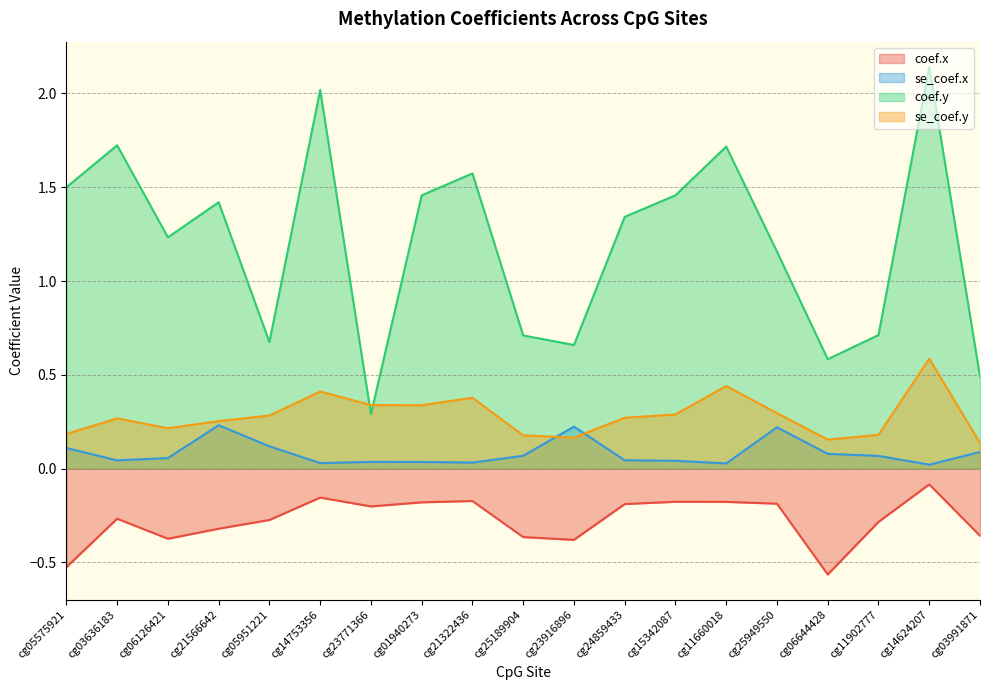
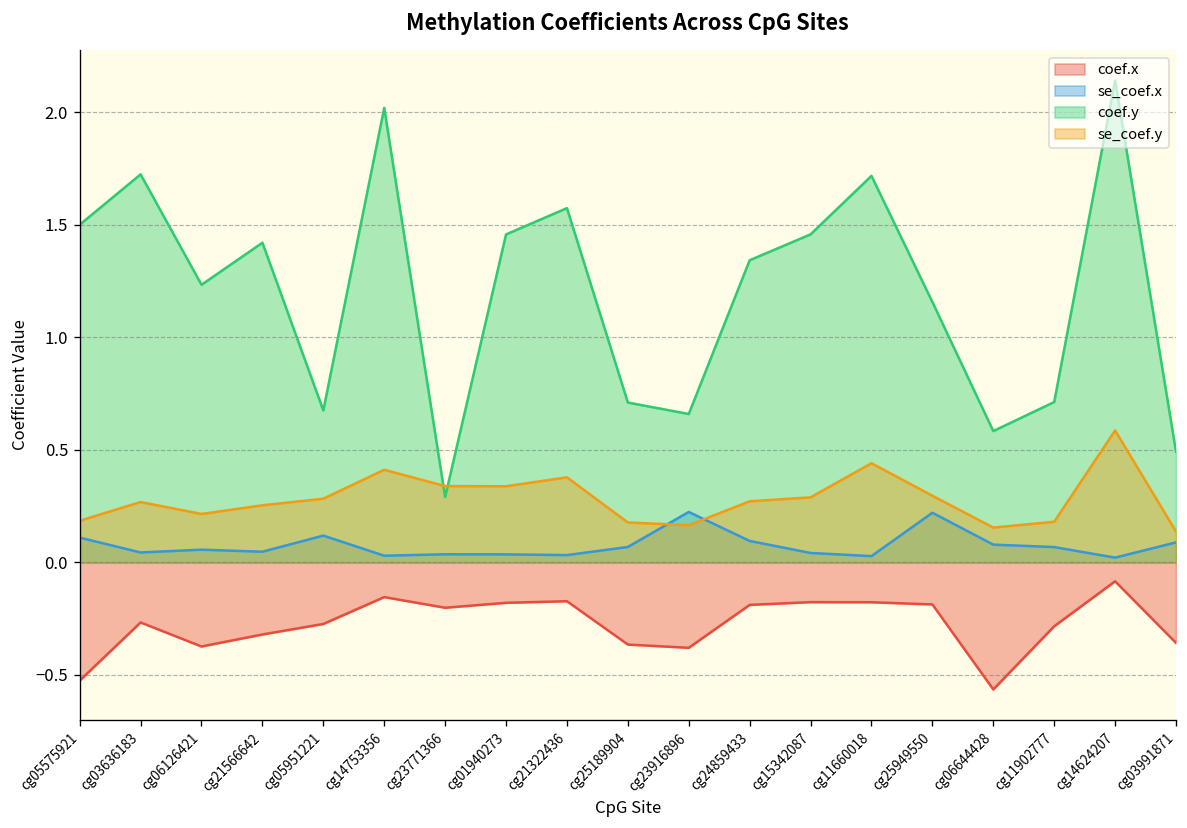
se_coef.x, cg21566642: 0.23 -> 0.05
se_coef.x, cg24859433: 0.04 -> 0.10
